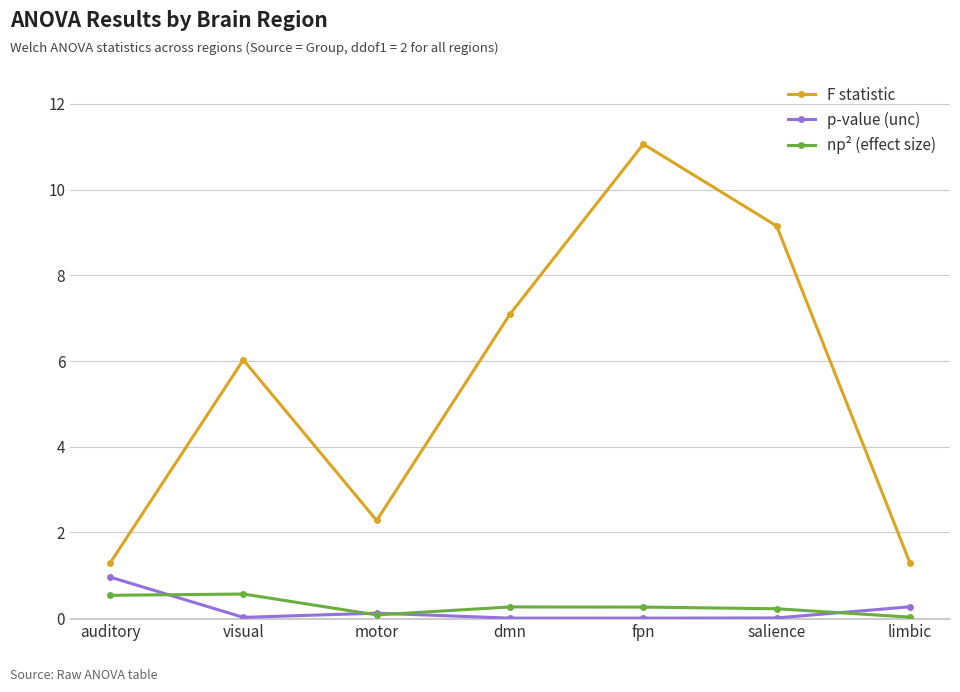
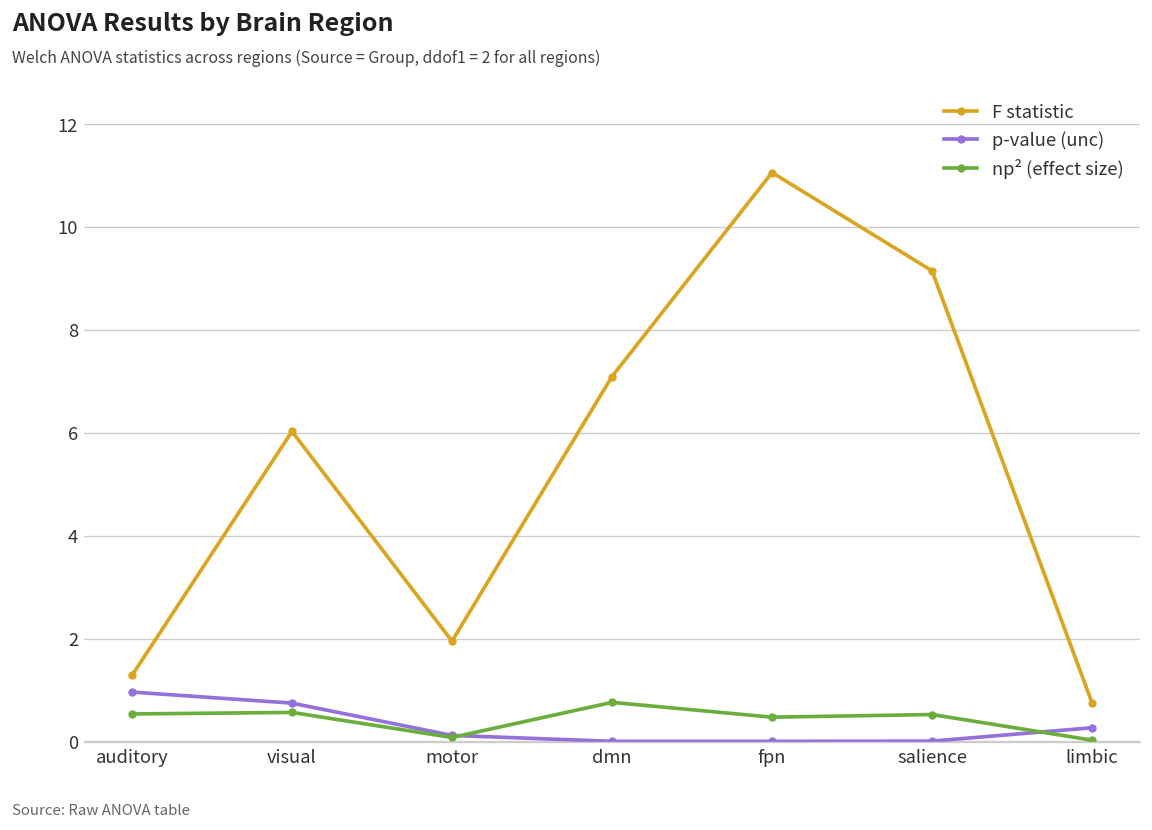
p-value (unc), visual: 0.0 -> 0.7
F statistic, motor: 2.3 -> 1.9
np² (effect size), dmn: 0.3 -> 0.8
np² (effect size), fpn: 0.3 -> 0.5
np² (effect size), salience: 0.2 -> 0.5
F statistic, limbic: 1.3 -> 0.8
